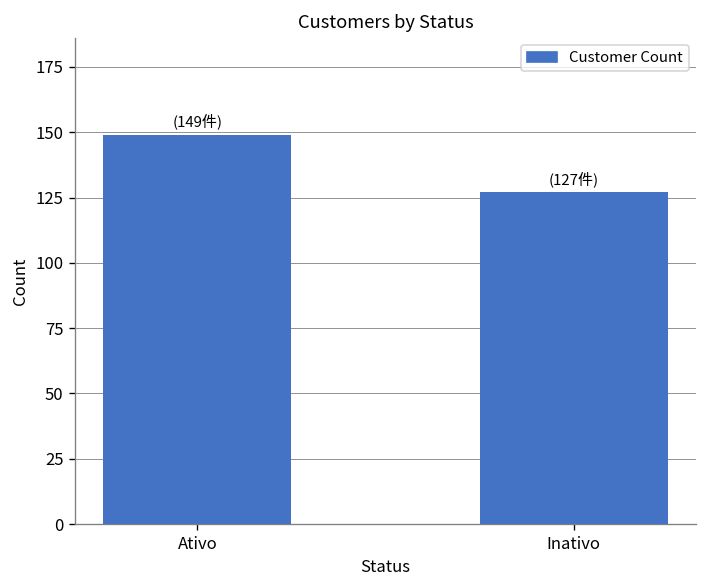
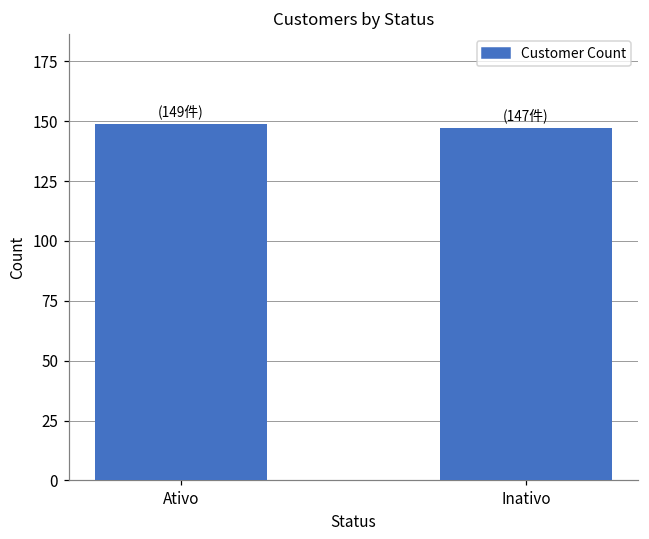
Inativo: (127件) -> (147件)
